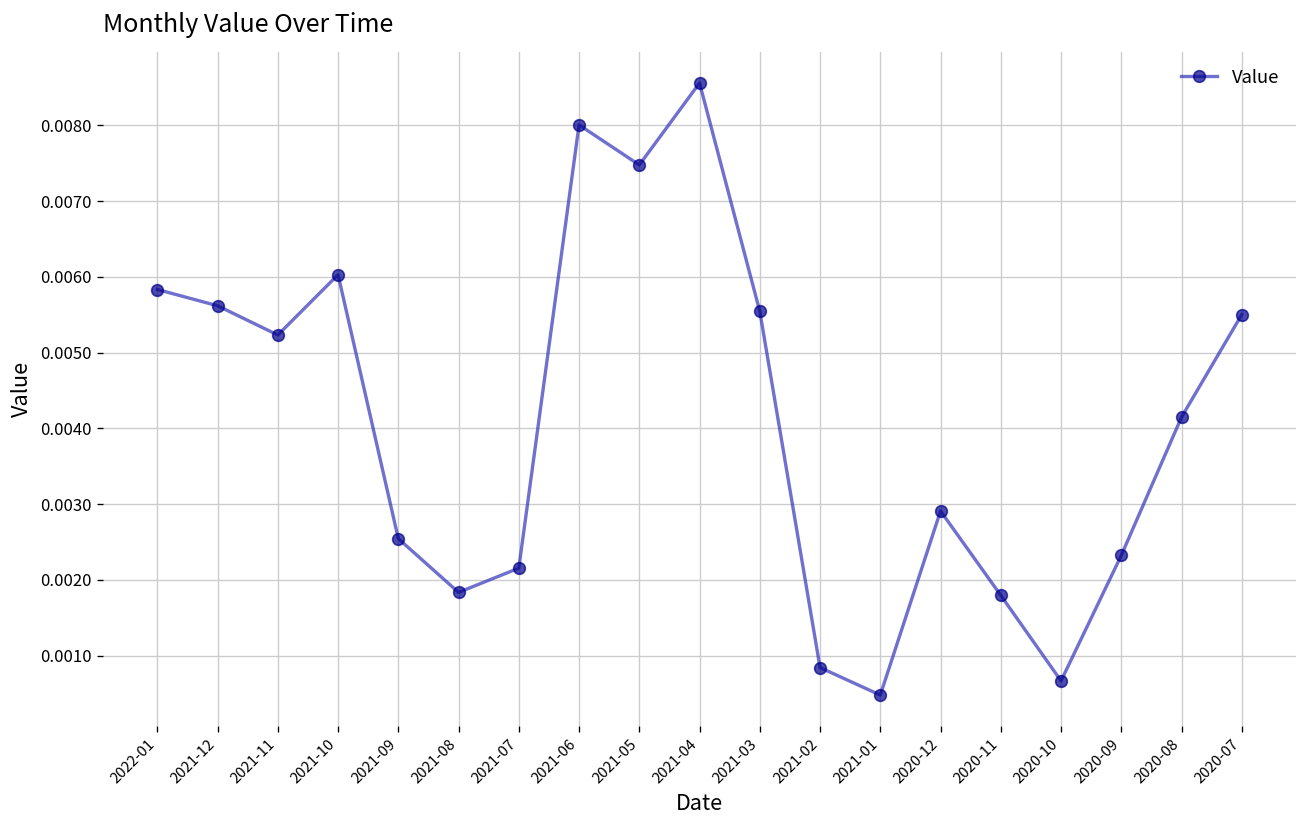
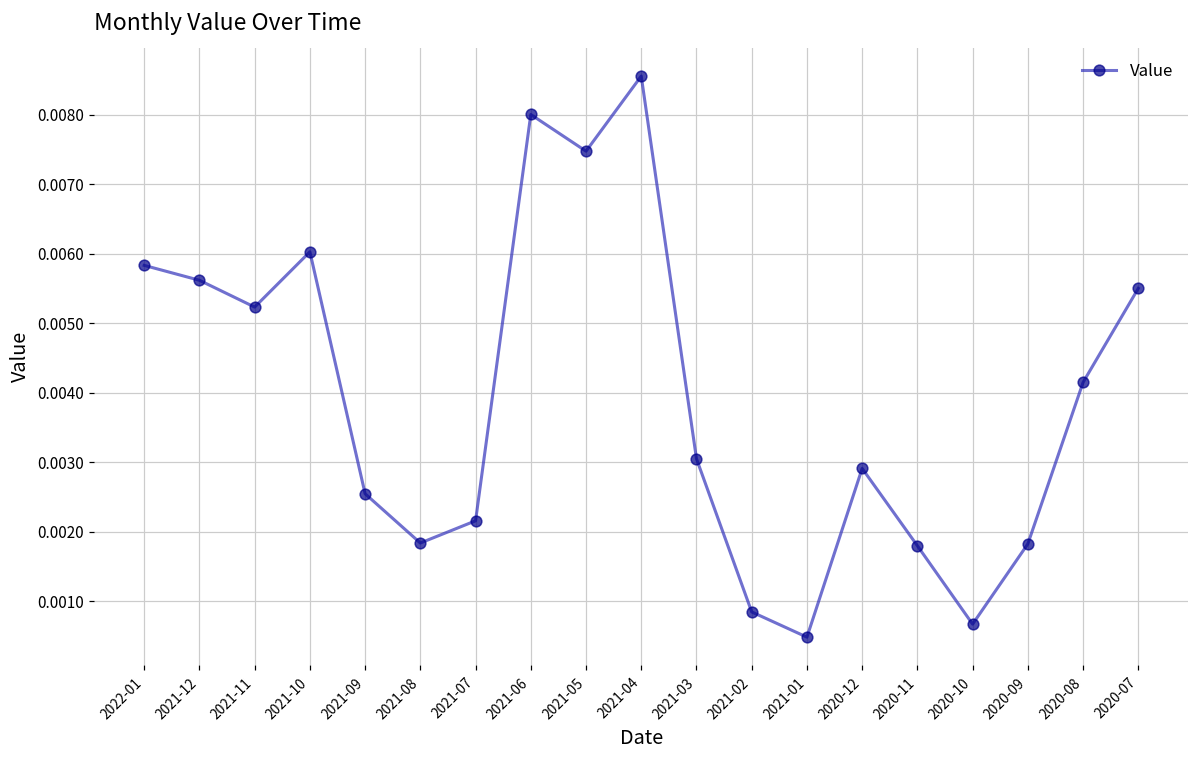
2021-03: 0.0055 -> 0.0030
2020-09: 0.0023 -> 0.0018
